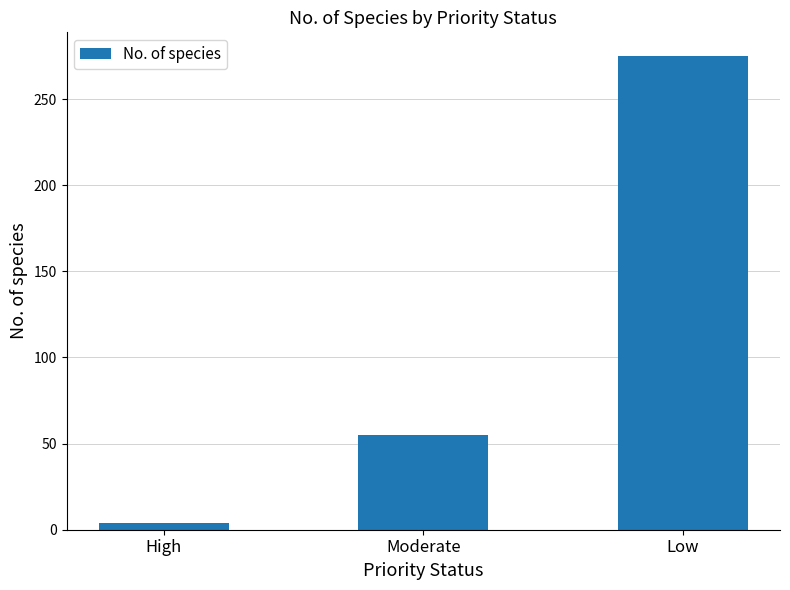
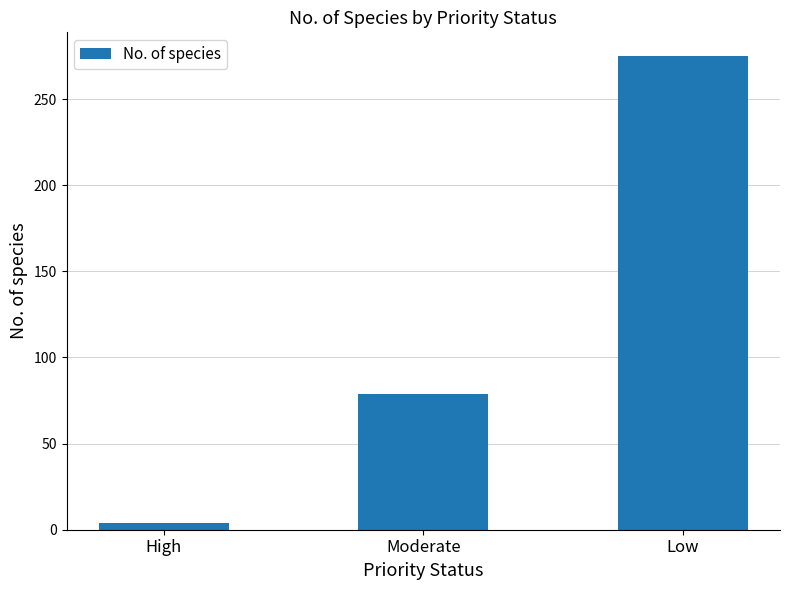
Moderate: 55 -> 79
